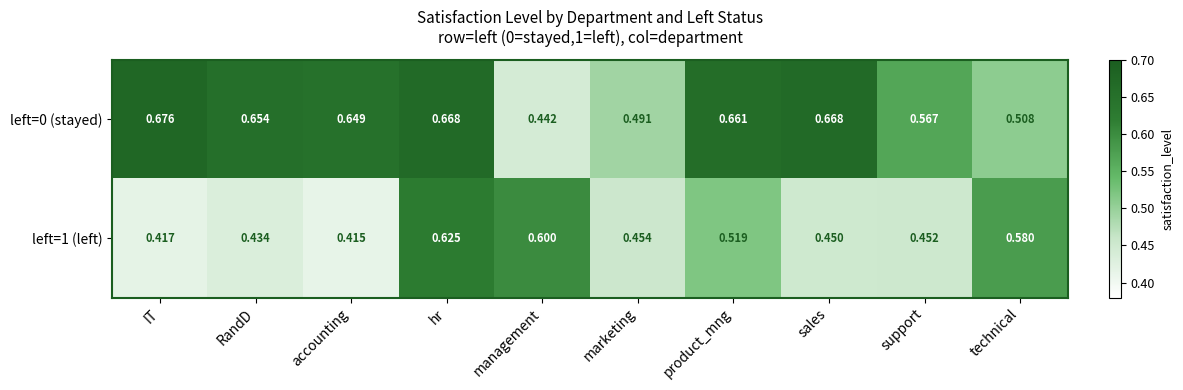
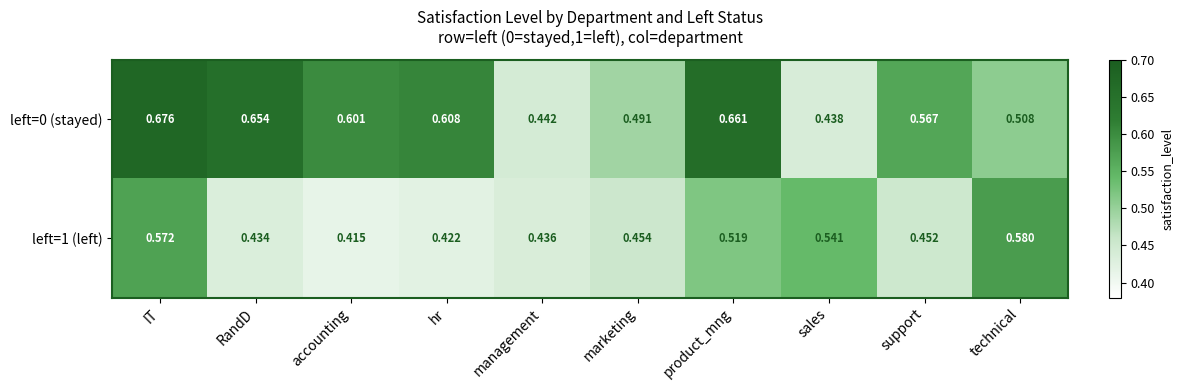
left=0 (stayed), accounting: 0.649 -> 0.601
left=0 (stayed), hr: 0.668 -> 0.608
left=0 (stayed), sales: 0.668 -> 0.438
left=1 (left), IT: 0.417 -> 0.572
left=1 (left), hr: 0.625 -> 0.422
left=1 (left), management: 0.600 -> 0.436
left=1 (left), sales: 0.450 -> 0.541
